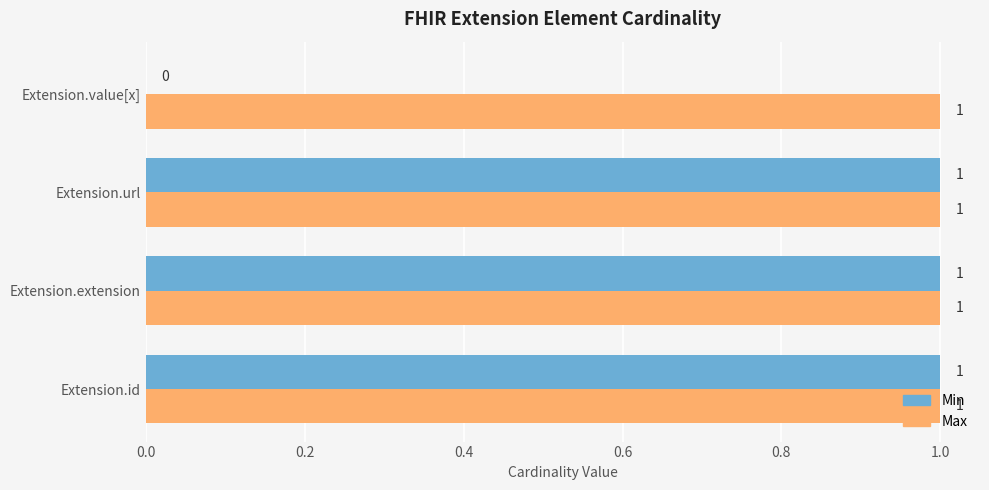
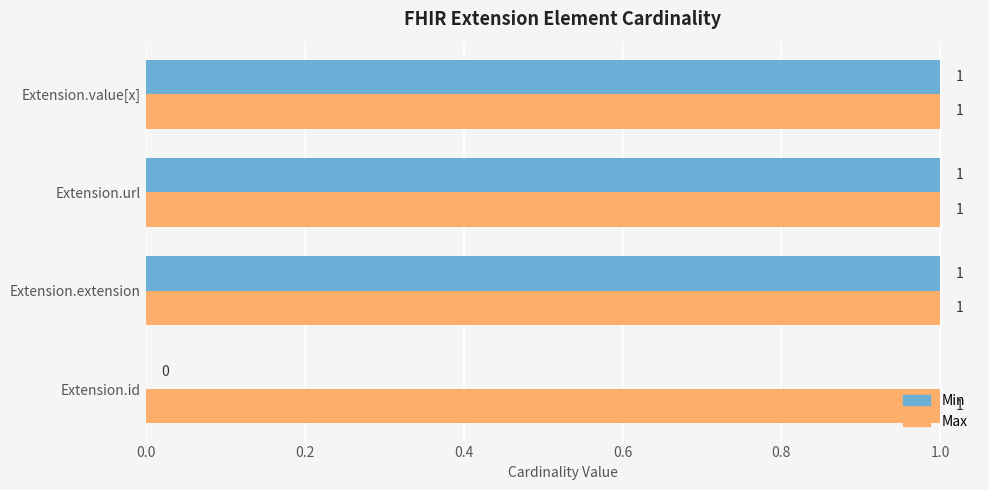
Min, Extension.value[x]: 0 -> 1
Min, Extension.id: 1 -> 0
